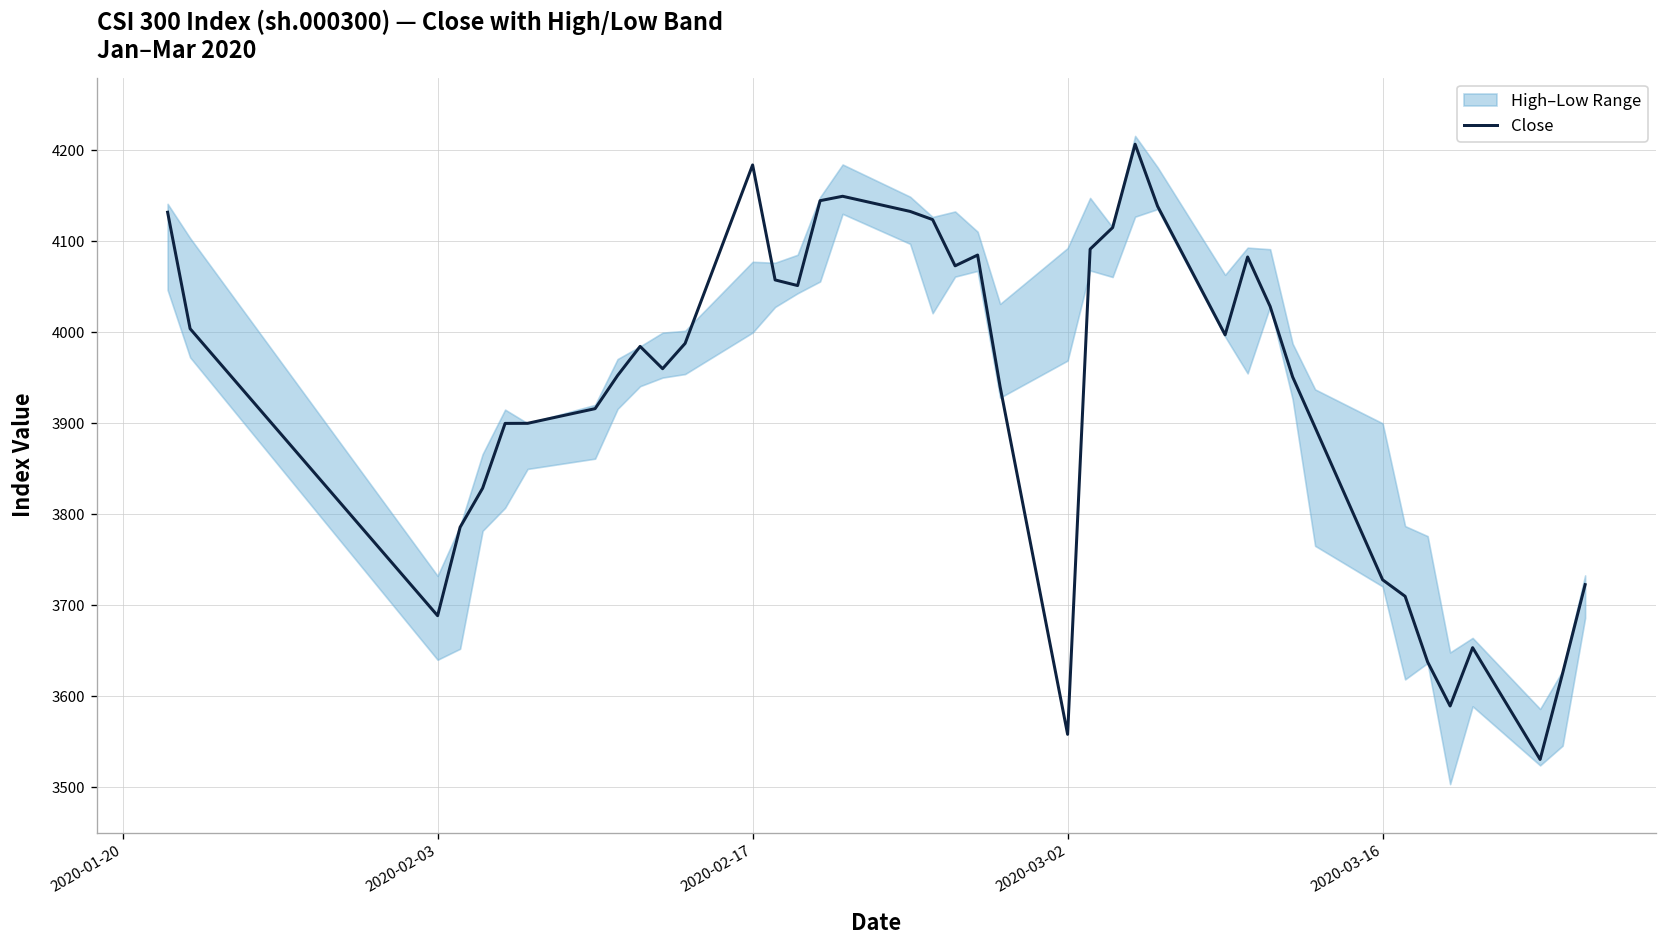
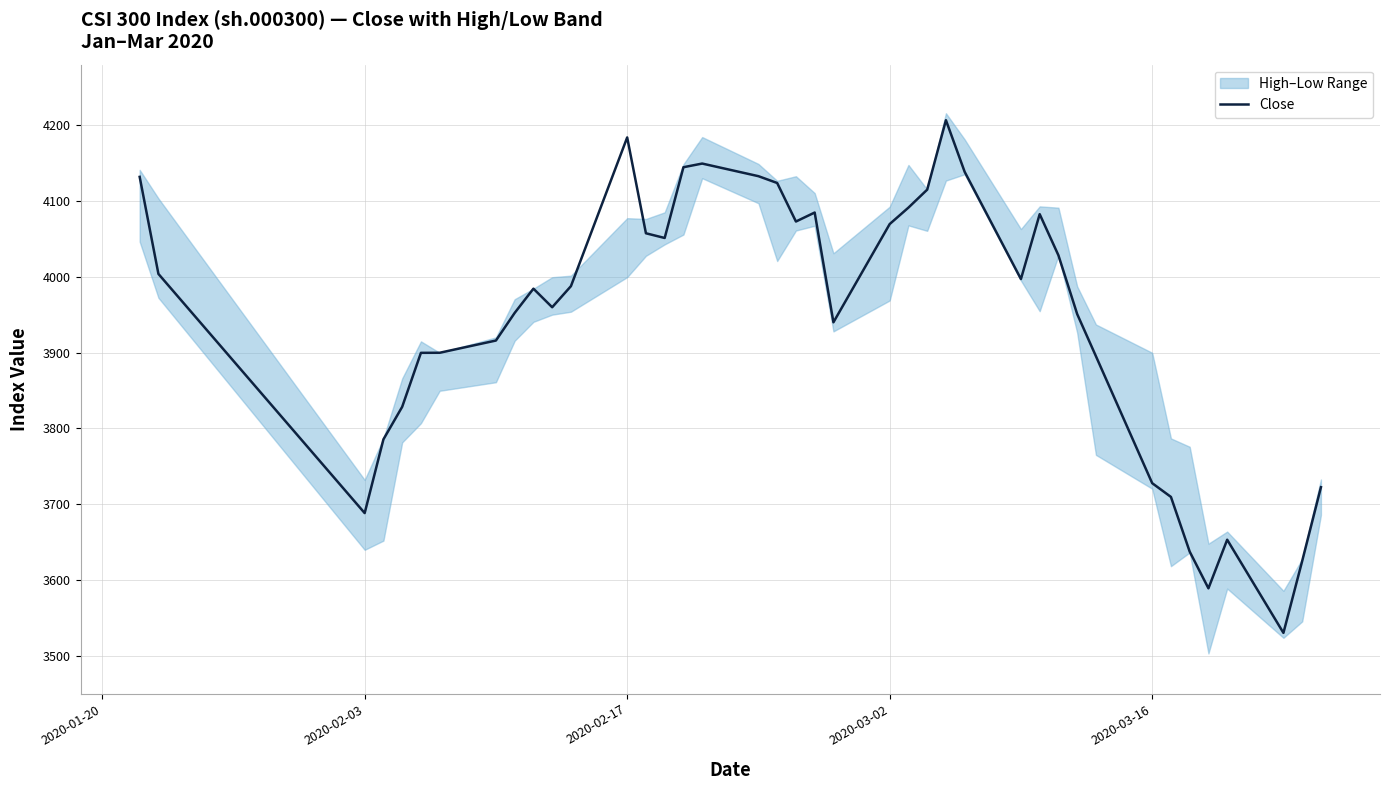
Close, 2020-03-02: 3560 -> 4070
